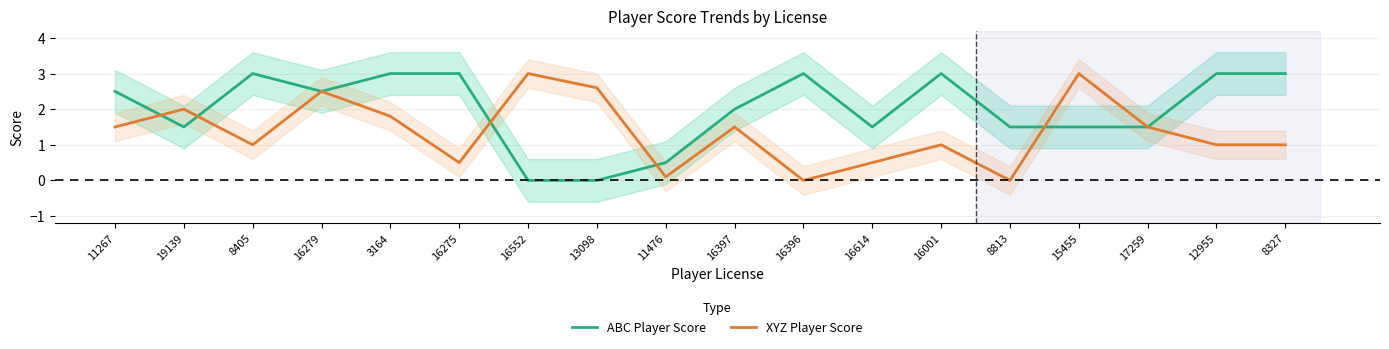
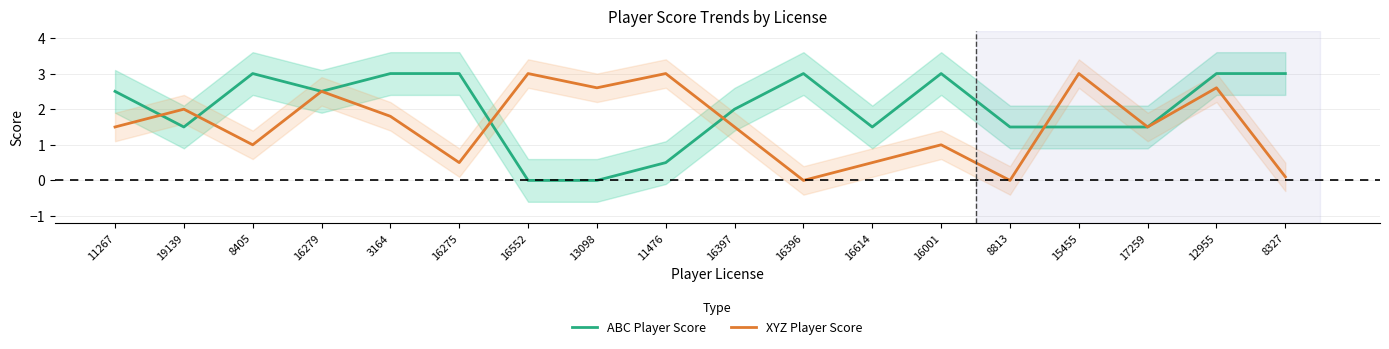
XYZ Player Score, 11476: 0.1 -> 3.0
XYZ Player Score, 12955: 1.0 -> 2.6
XYZ Player Score, 8327: 1.0 -> 0.1
